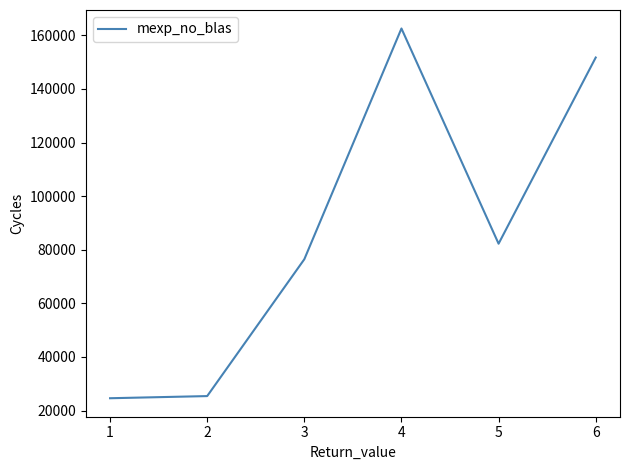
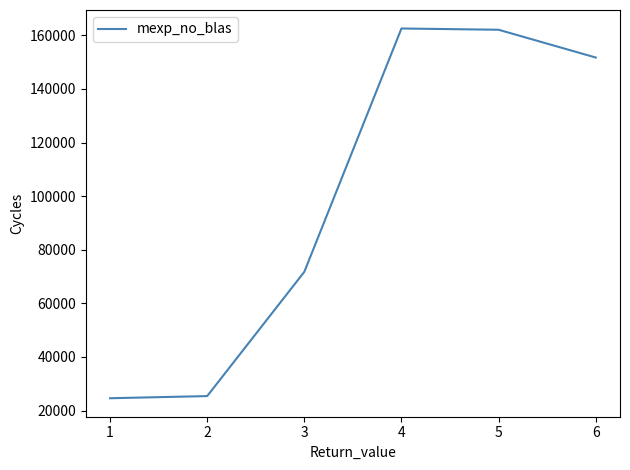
3: 76000 -> 72000
5: 82000 -> 162000
